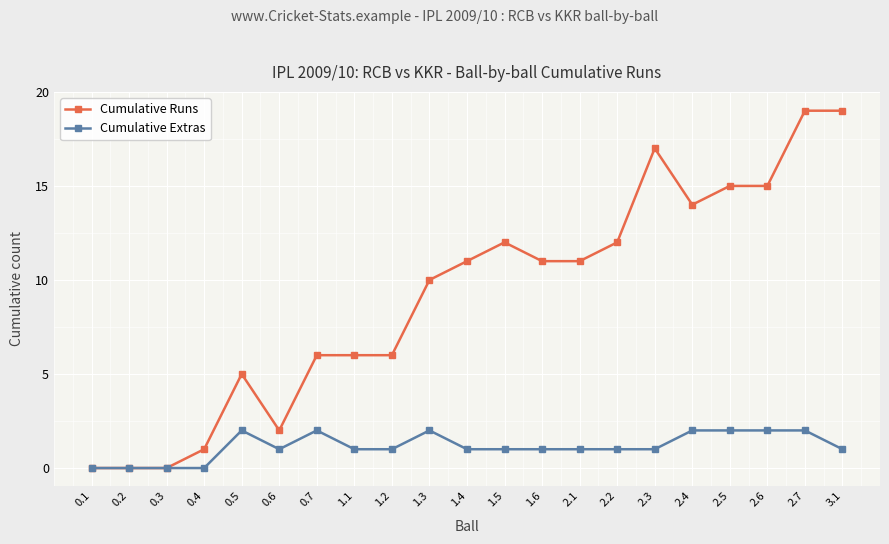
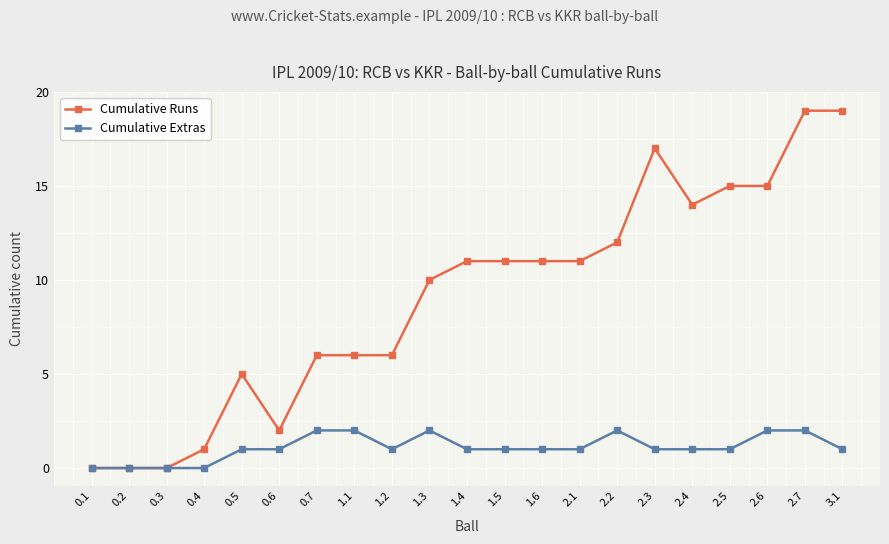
Cumulative Extras, 0.5: 2 -> 1
Cumulative Extras, 1.1: 1 -> 2
Cumulative Runs, 1.5: 12 -> 11
Cumulative Extras, 2.2: 1 -> 2
Cumulative Extras, 2.4: 2 -> 1
Cumulative Extras, 2.5: 2 -> 1
